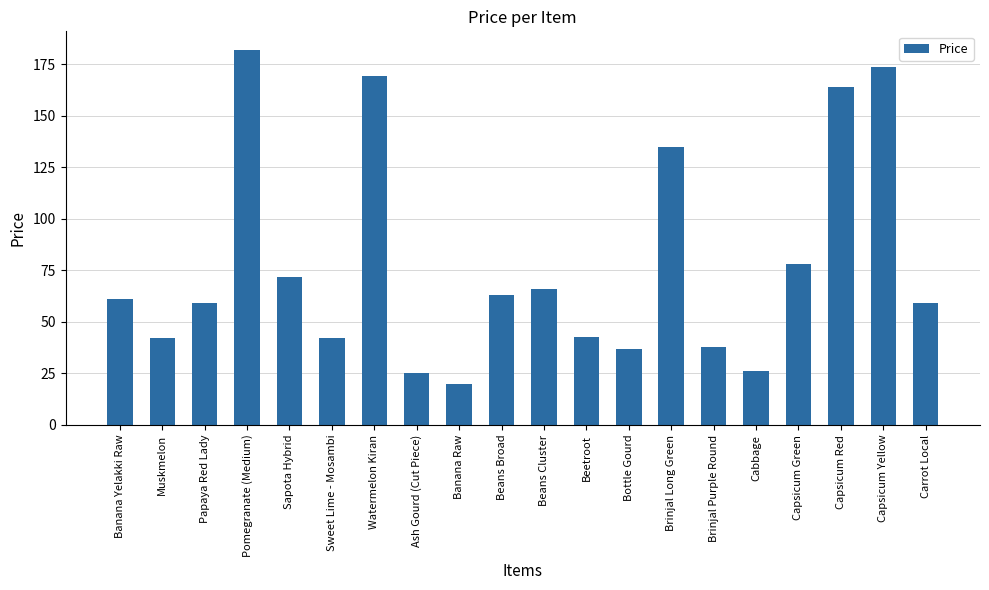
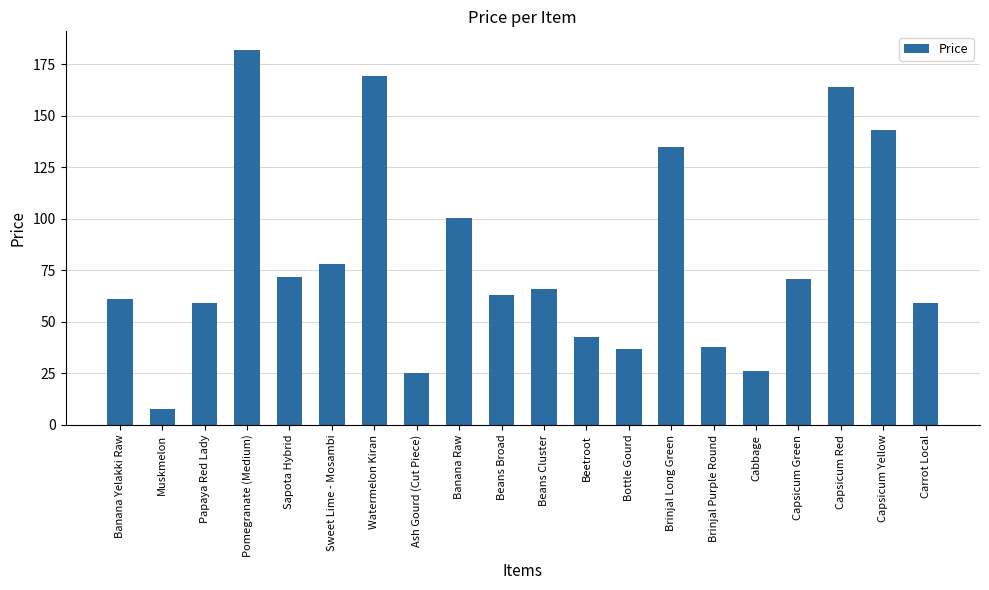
Muskmelon: 42 -> 8
Sweet Lime - Mosambi: 42 -> 78
Banana Raw: 20 -> 101
Capsicum Green: 78 -> 71
Capsicum Yellow: 174 -> 143
